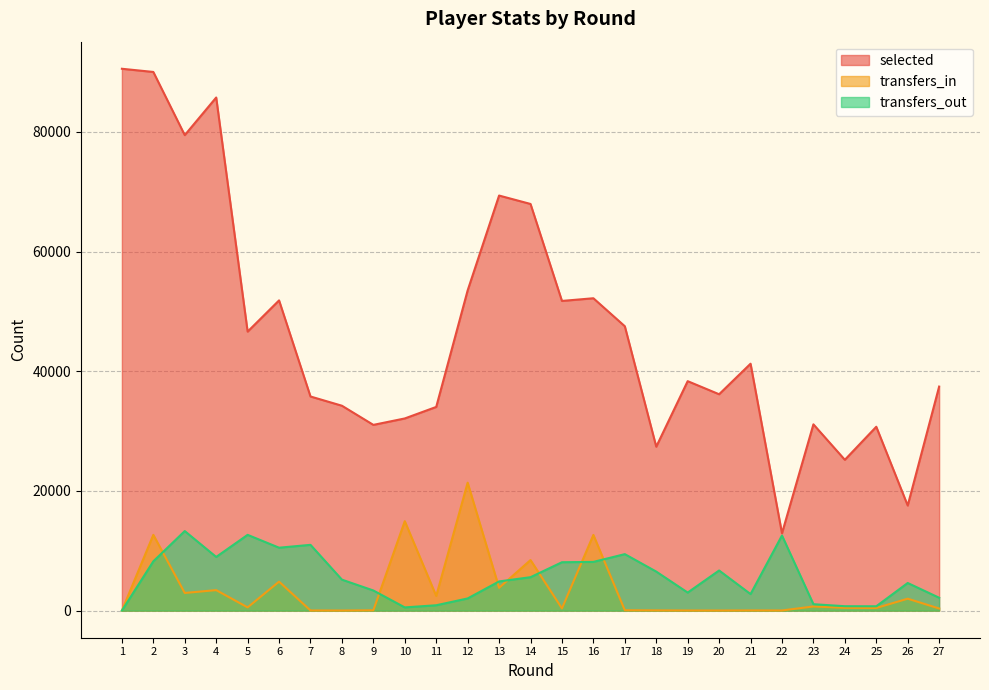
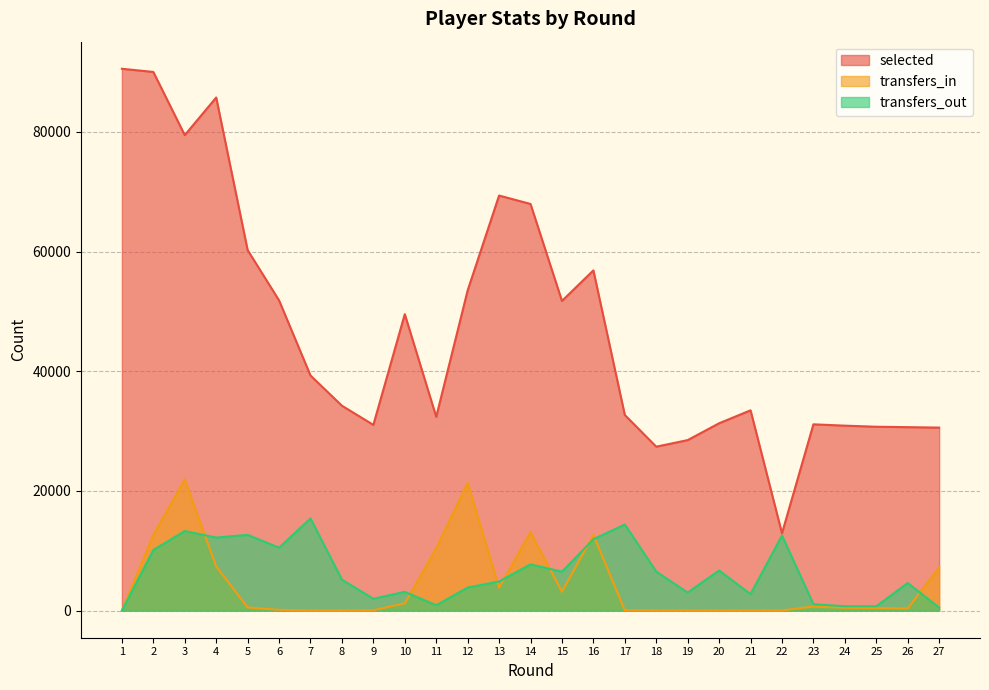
transfers_out, 2: 8000 -> 10000
transfers_in, 3: 3000 -> 22000
transfers_in, 4: 3000 -> 7000
transfers_out, 4: 9000 -> 12000
selected, 5: 47000 -> 60000
transfers_in, 6: 5000 -> 0
selected, 7: 36000 -> 39000
transfers_out, 7: 11000 -> 15000
transfers_out, 9: 3000 -> 2000
selected, 10: 32000 -> 50000
transfers_in, 10: 15000 -> 1000
transfers_out, 10: 1000 -> 3000
selected, 11: 34000 -> 32000
transfers_in, 11: 2000 -> 10000
transfers_out, 12: 2000 -> 4000
transfers_in, 14: 8000 -> 13000
transfers_out, 14: 6000 -> 8000
transfers_in, 15: 0 -> 3000
transfers_out, 15: 8000 -> 7000
selected, 16: 52000 -> 57000
transfers_out, 16: 8000 -> 12000
selected, 17: 48000 -> 33000
transfers_out, 17: 9000 -> 14000
selected, 19: 38000 -> 29000
selected, 20: 36000 -> 31000
selected, 21: 41000 -> 33000
selected, 24: 25000 -> 31000
selected, 26: 18000 -> 31000
transfers_in, 26: 2000 -> 0
selected, 27: 37000 -> 31000
transfers_in, 27: 0 -> 7000
transfers_out, 27: 2000 -> 1000
